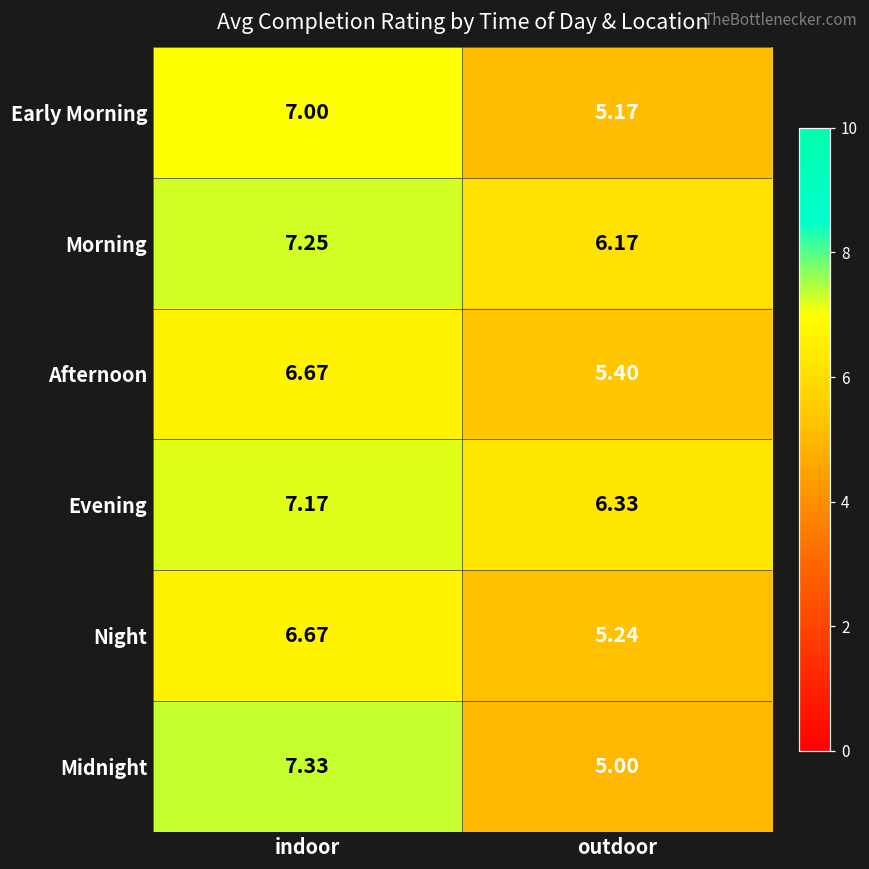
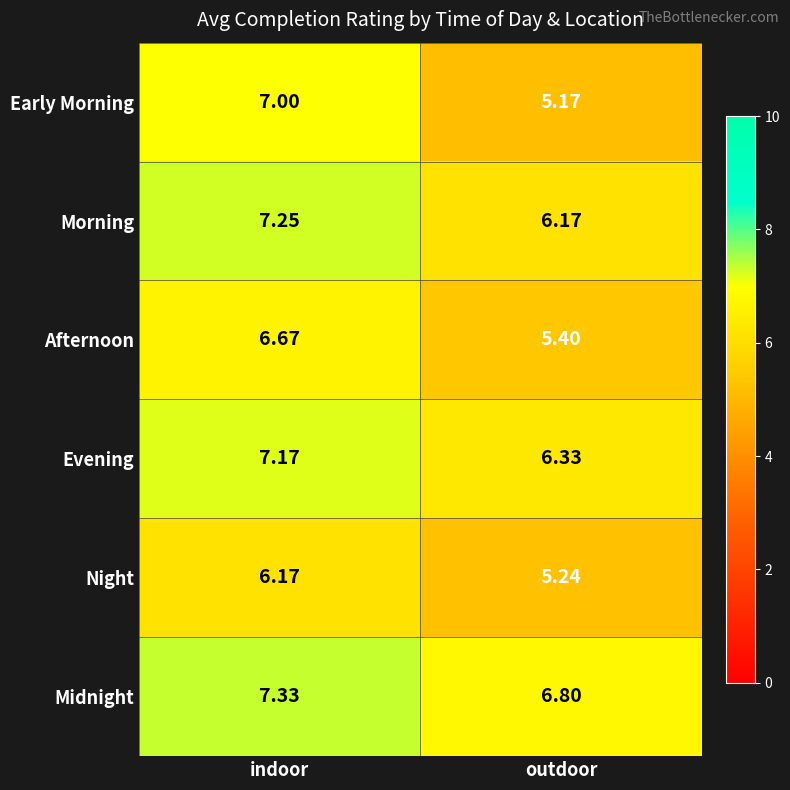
Night, indoor: 6.67 -> 6.17
Midnight, outdoor: 5.00 -> 6.80
